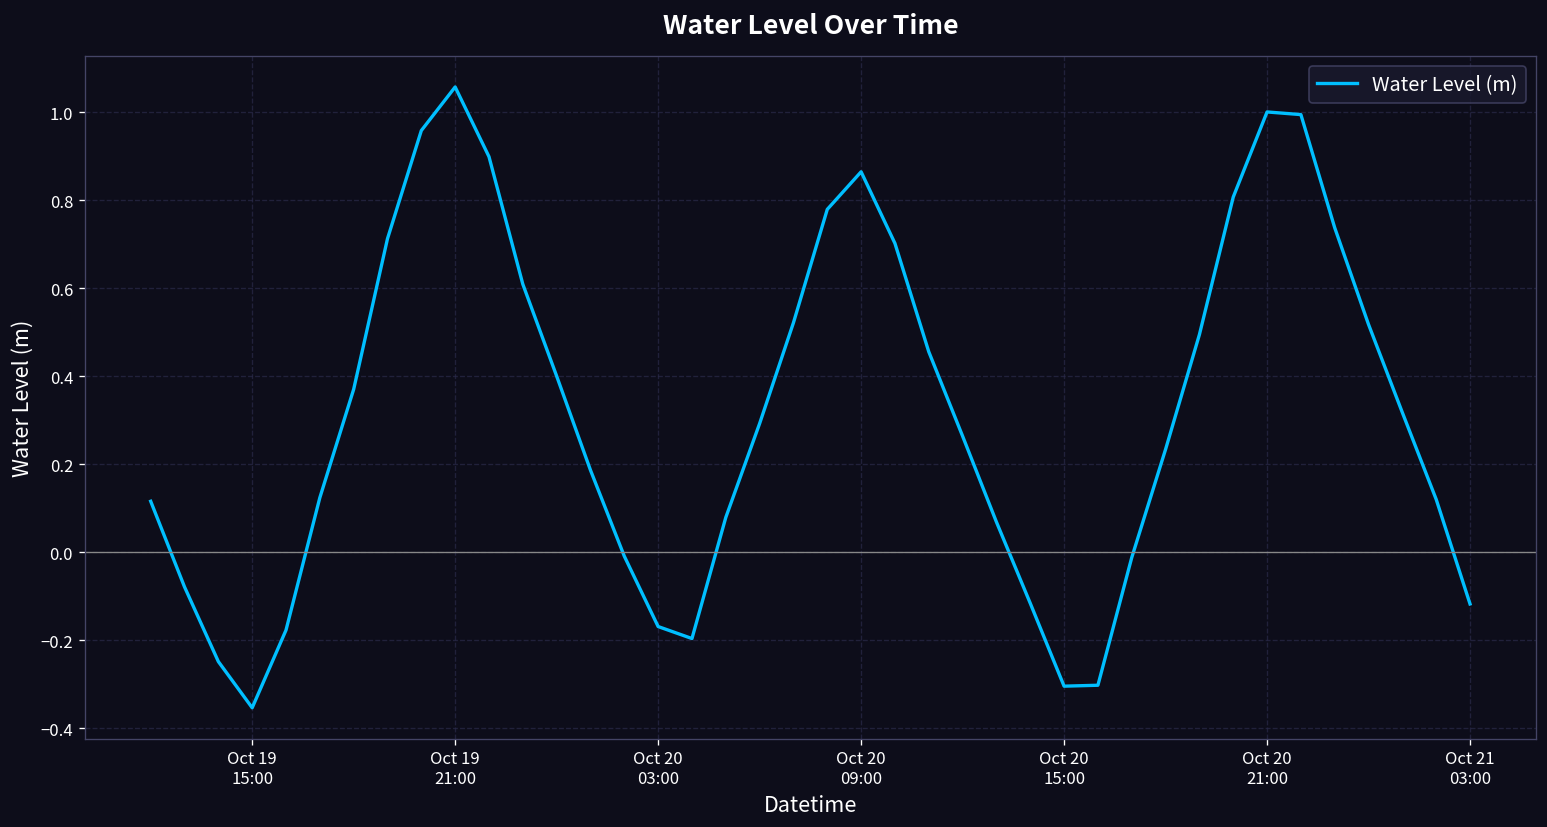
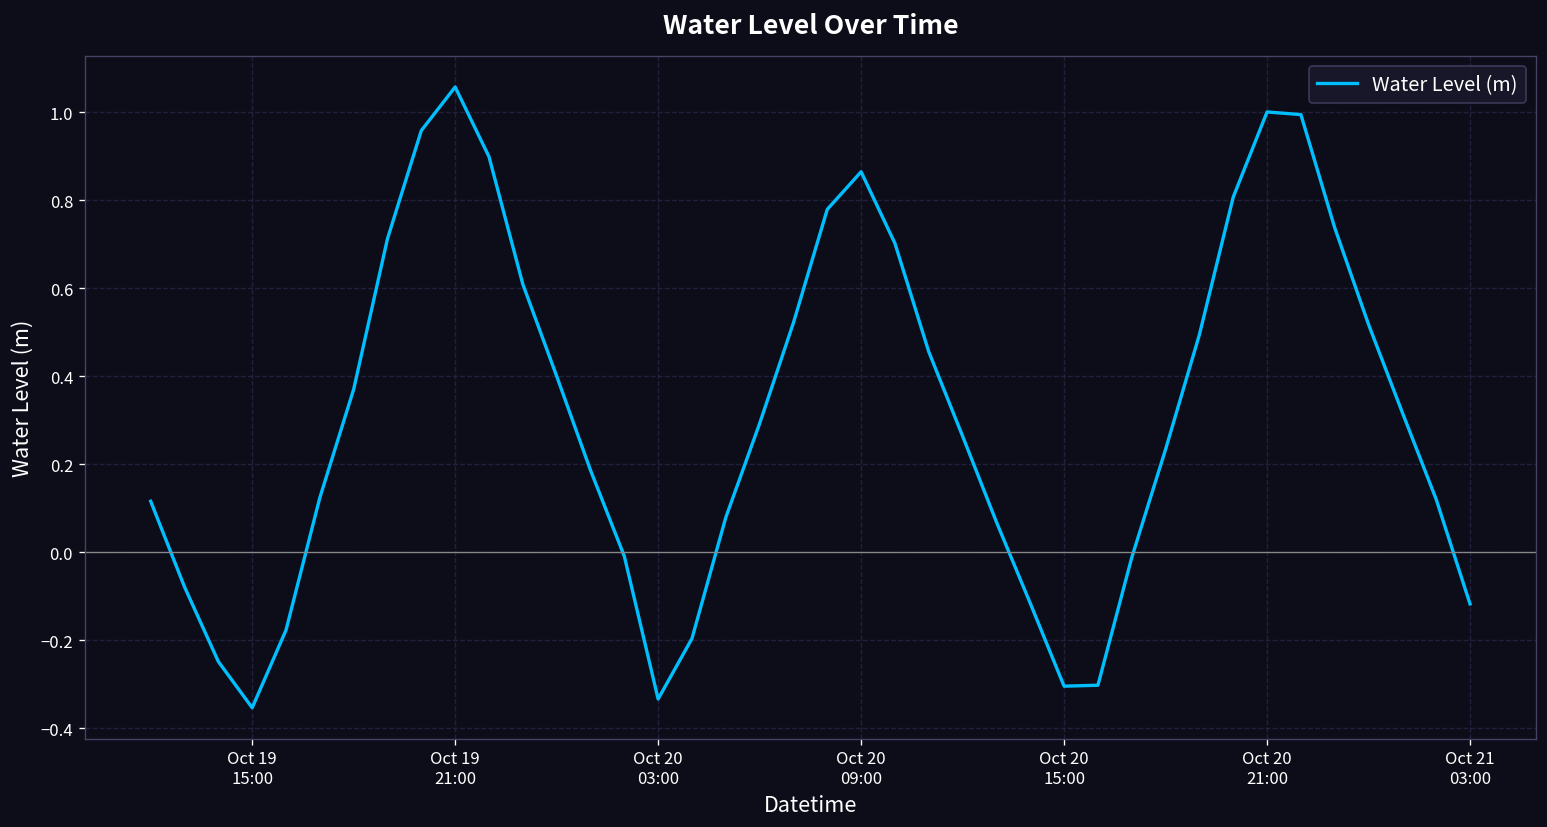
Oct 20 03:00: -0.17 -> -0.33
